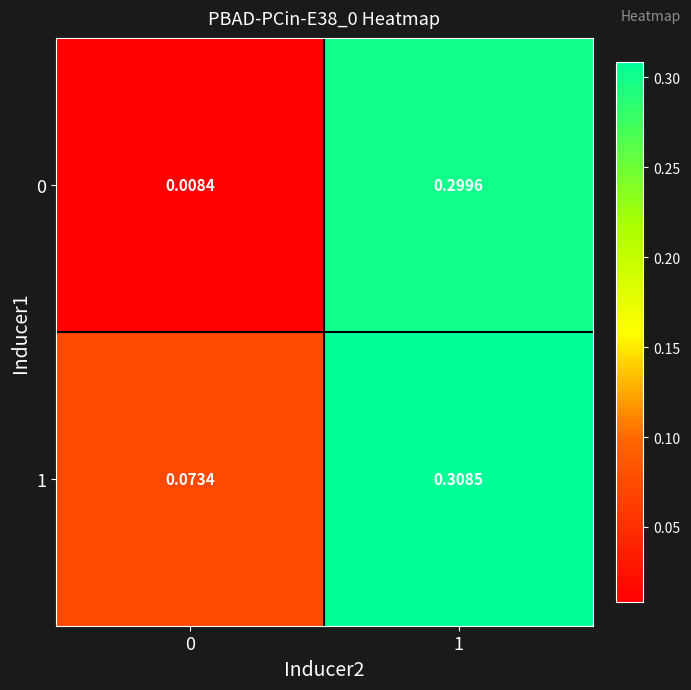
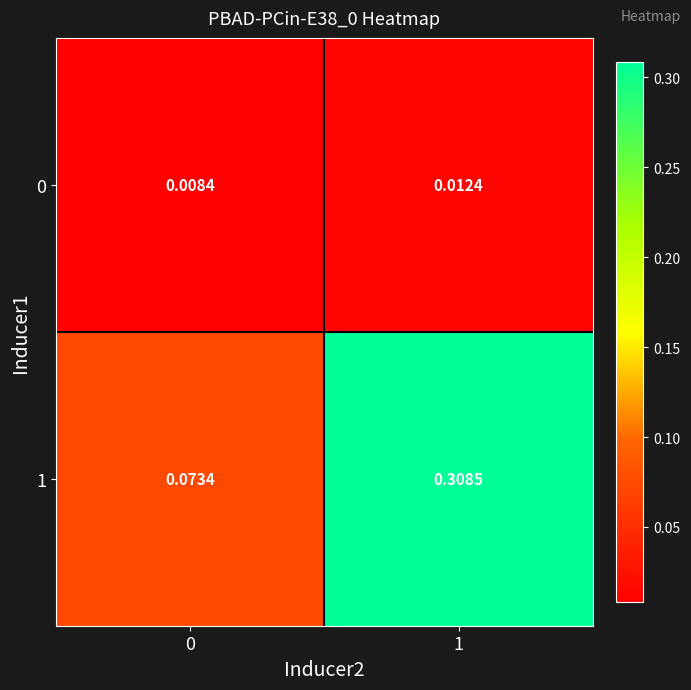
0, 1: 0.2996 -> 0.0124
